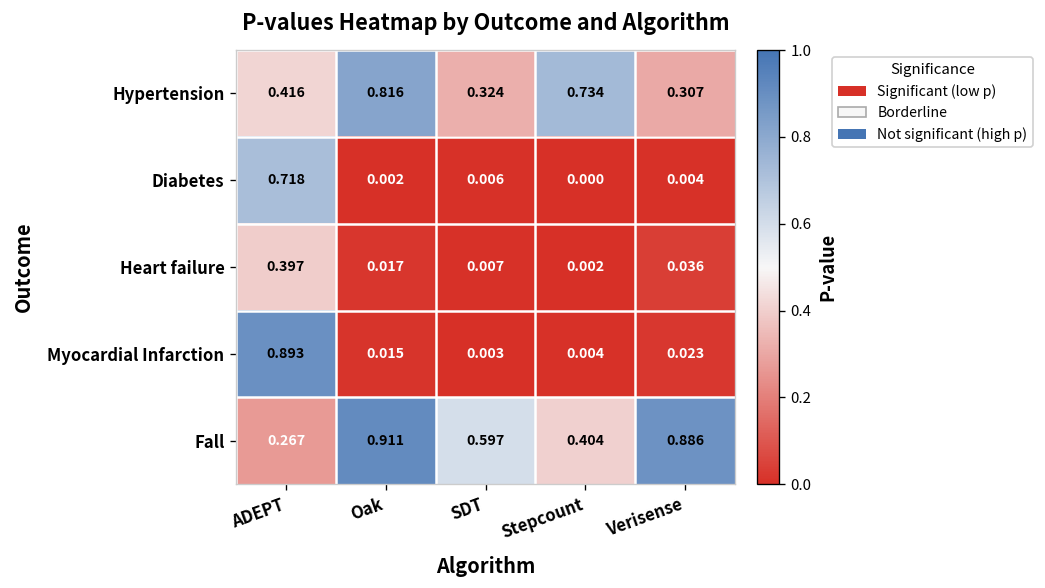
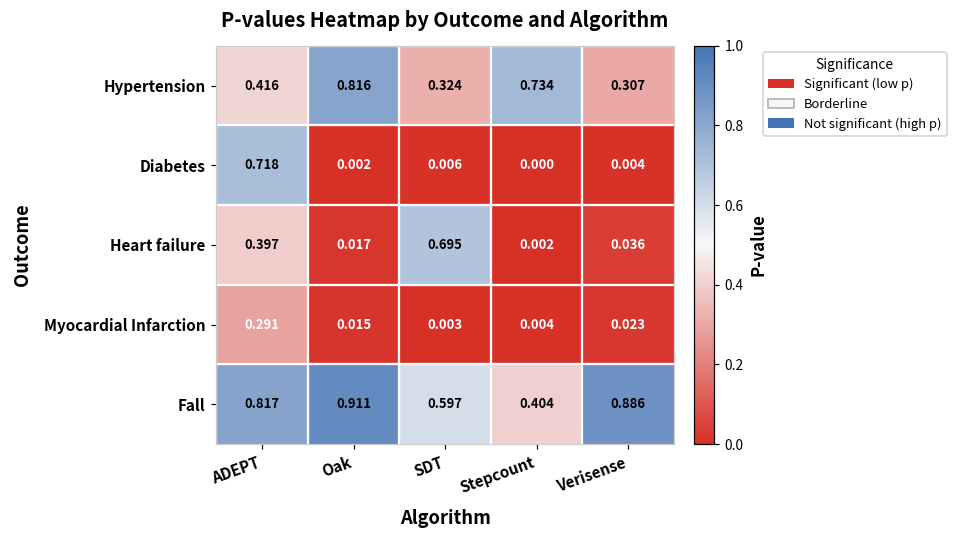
Heart failure, SDT: 0.007 -> 0.695
Myocardial Infarction, ADEPT: 0.893 -> 0.291
Fall, ADEPT: 0.267 -> 0.817
